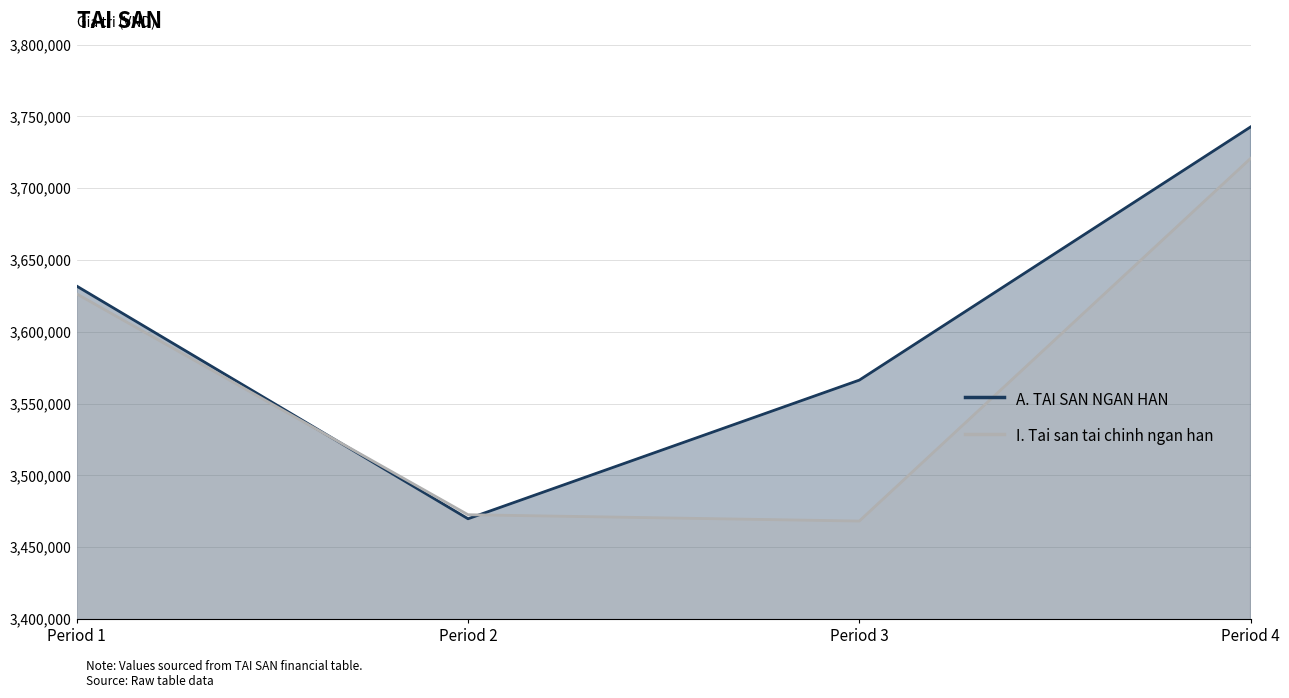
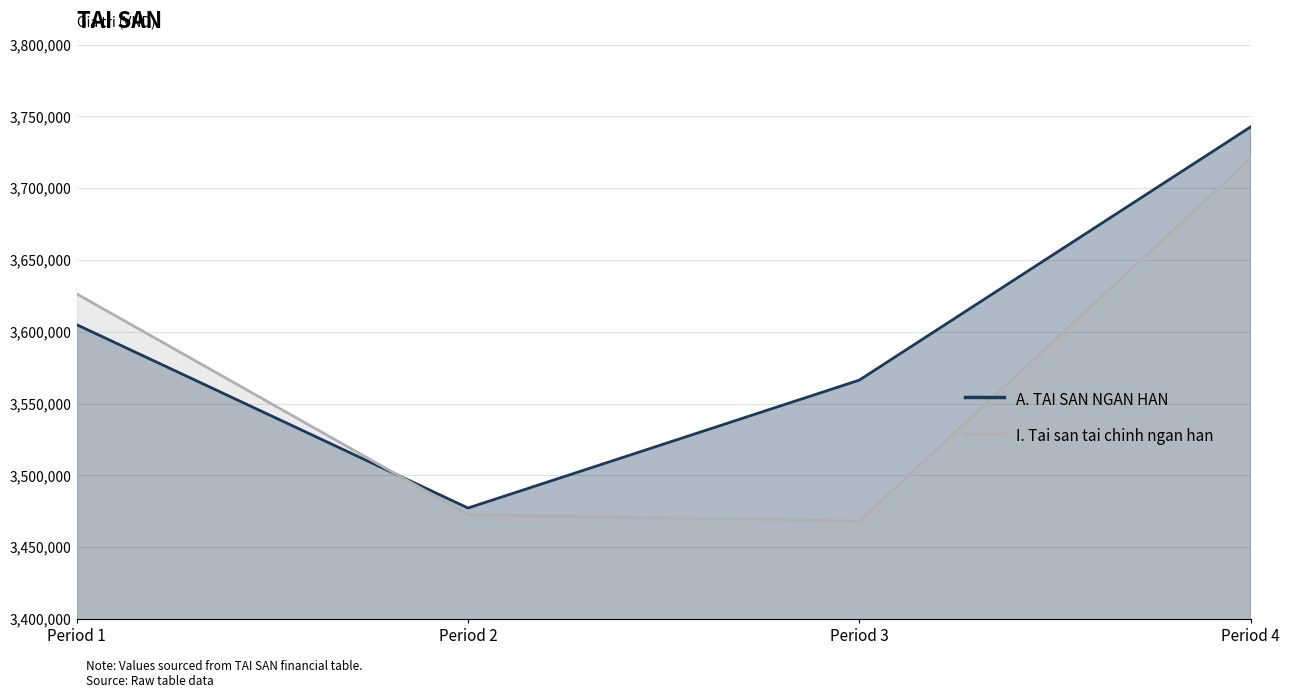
A. TAI SAN NGAN HAN, Period 1: 3,632,000 -> 3,605,000
A. TAI SAN NGAN HAN, Period 2: 3,470,000 -> 3,477,000
